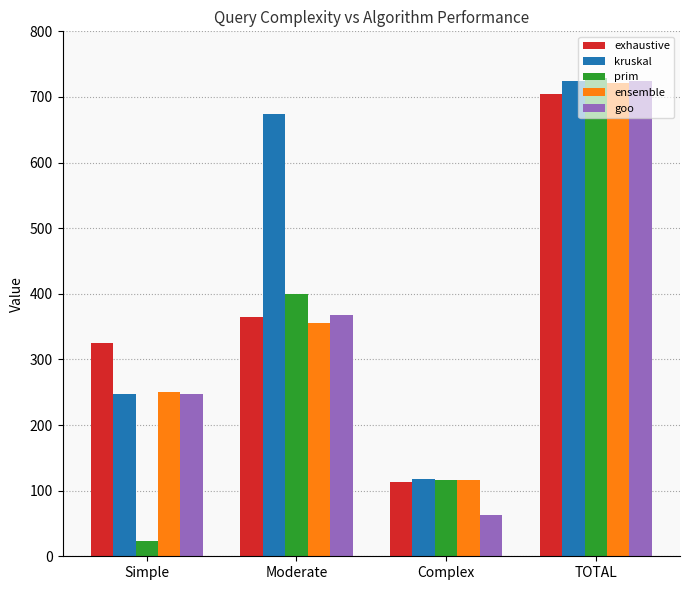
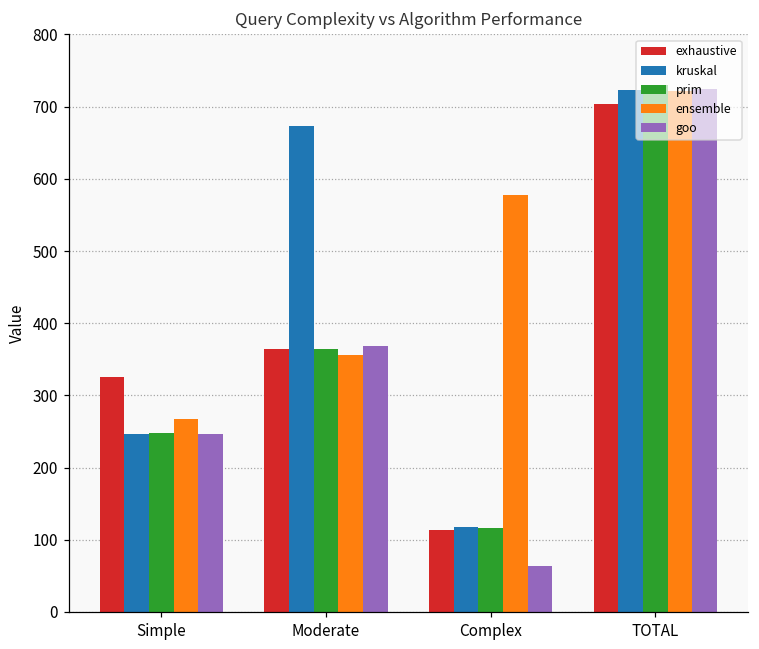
prim, Simple: 20 -> 250
ensemble, Simple: 250 -> 270
prim, Moderate: 400 -> 360
ensemble, Complex: 120 -> 580
